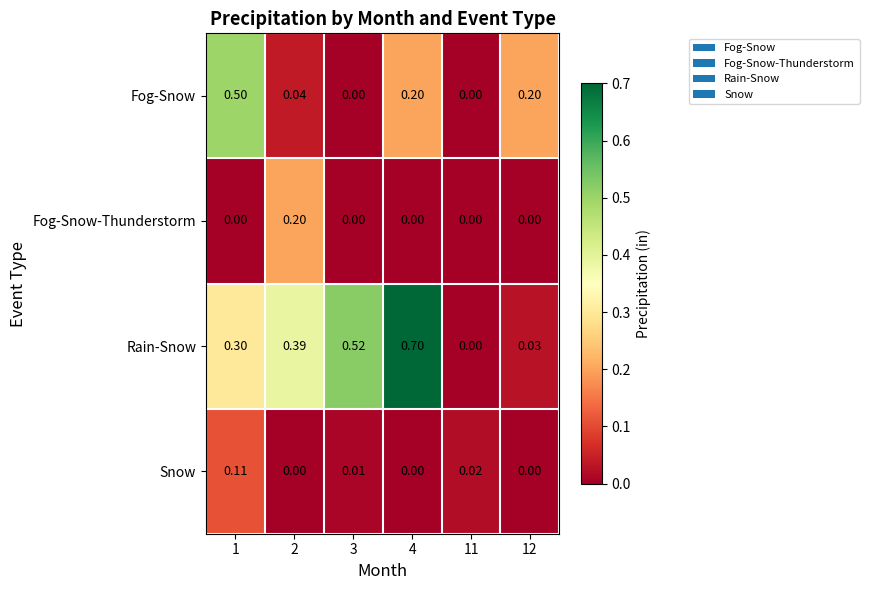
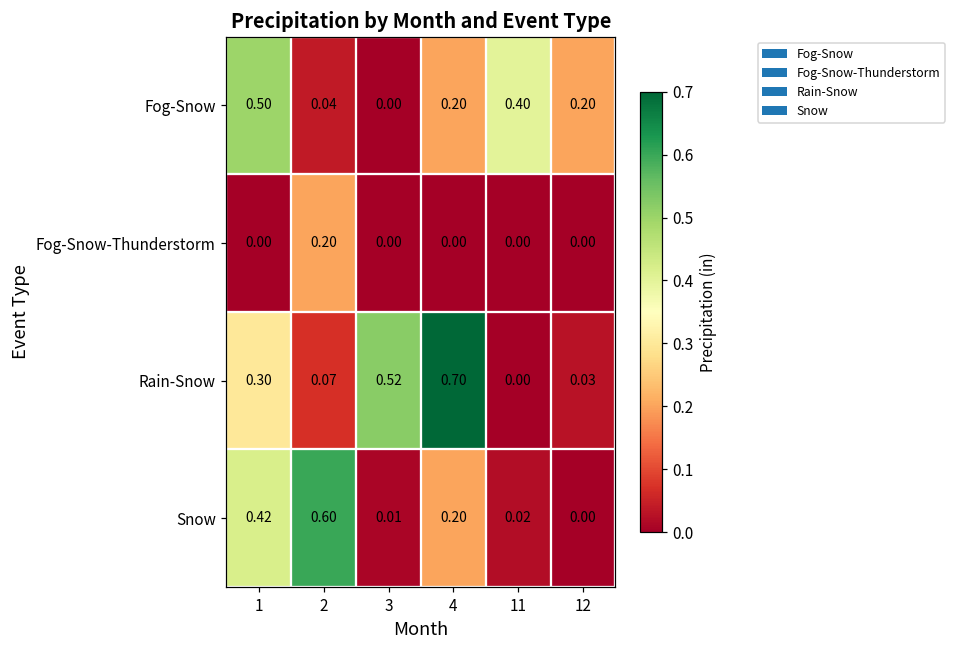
Fog-Snow, 11: 0.00 -> 0.40
Rain-Snow, 2: 0.39 -> 0.07
Snow, 1: 0.11 -> 0.42
Snow, 2: 0.00 -> 0.60
Snow, 4: 0.00 -> 0.20
